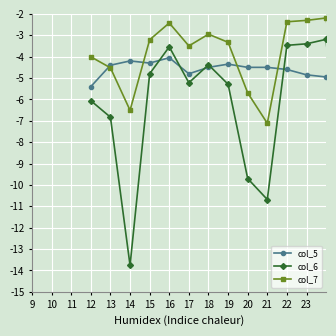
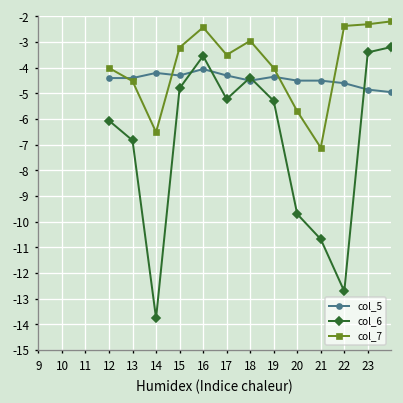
col_5, 12: -5.4 -> -4.4
col_5, 17: -4.8 -> -4.3
col_7, 19: -3.3 -> -4.0
col_6, 22: -3.5 -> -12.7
